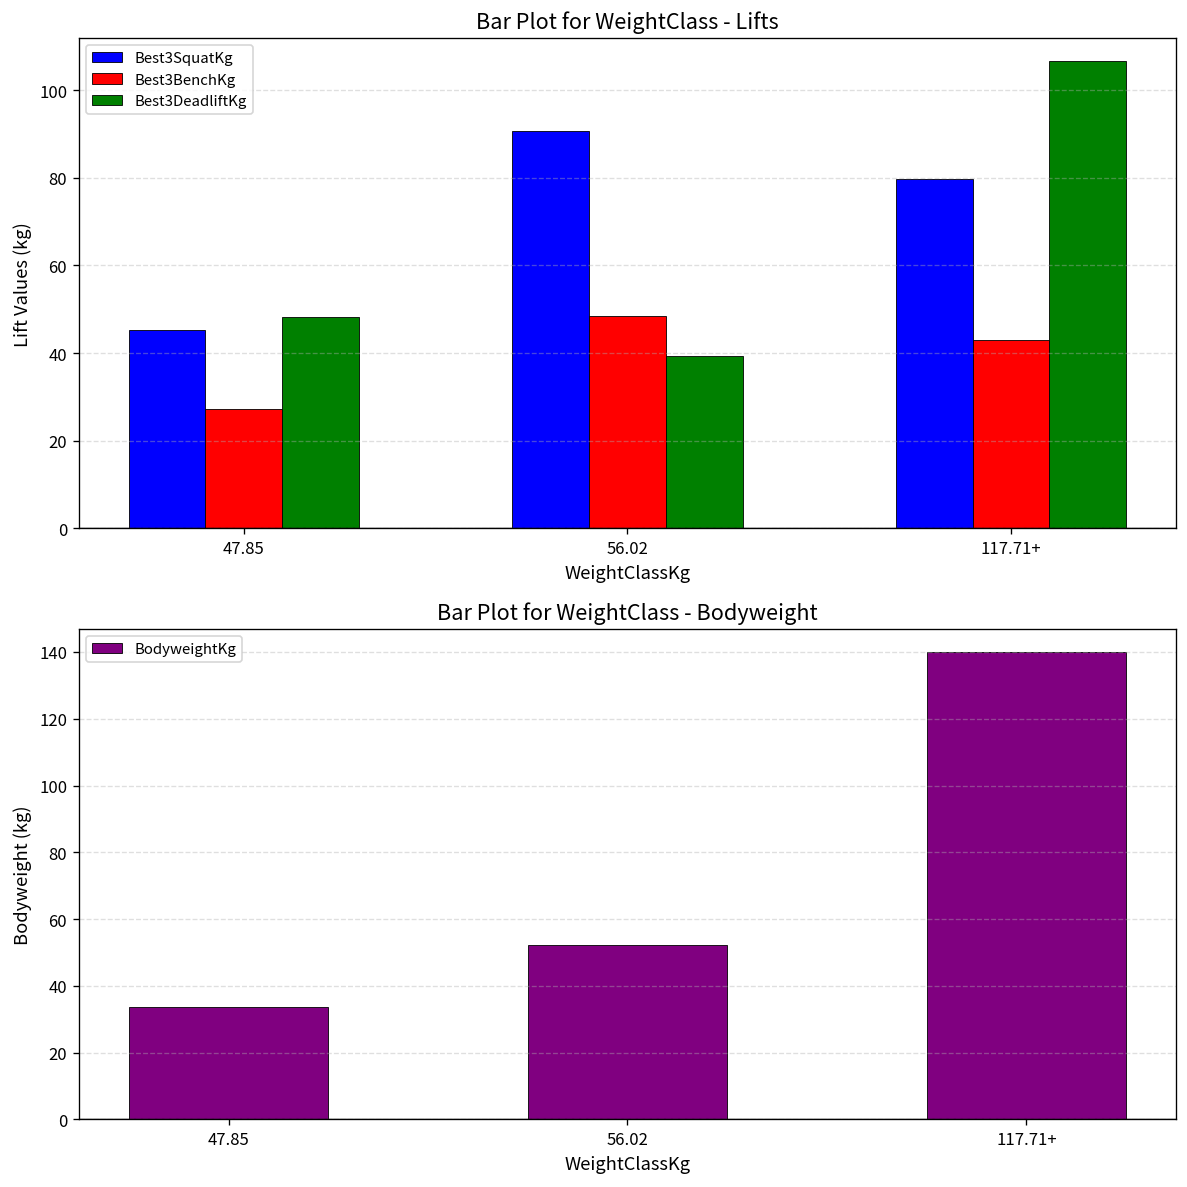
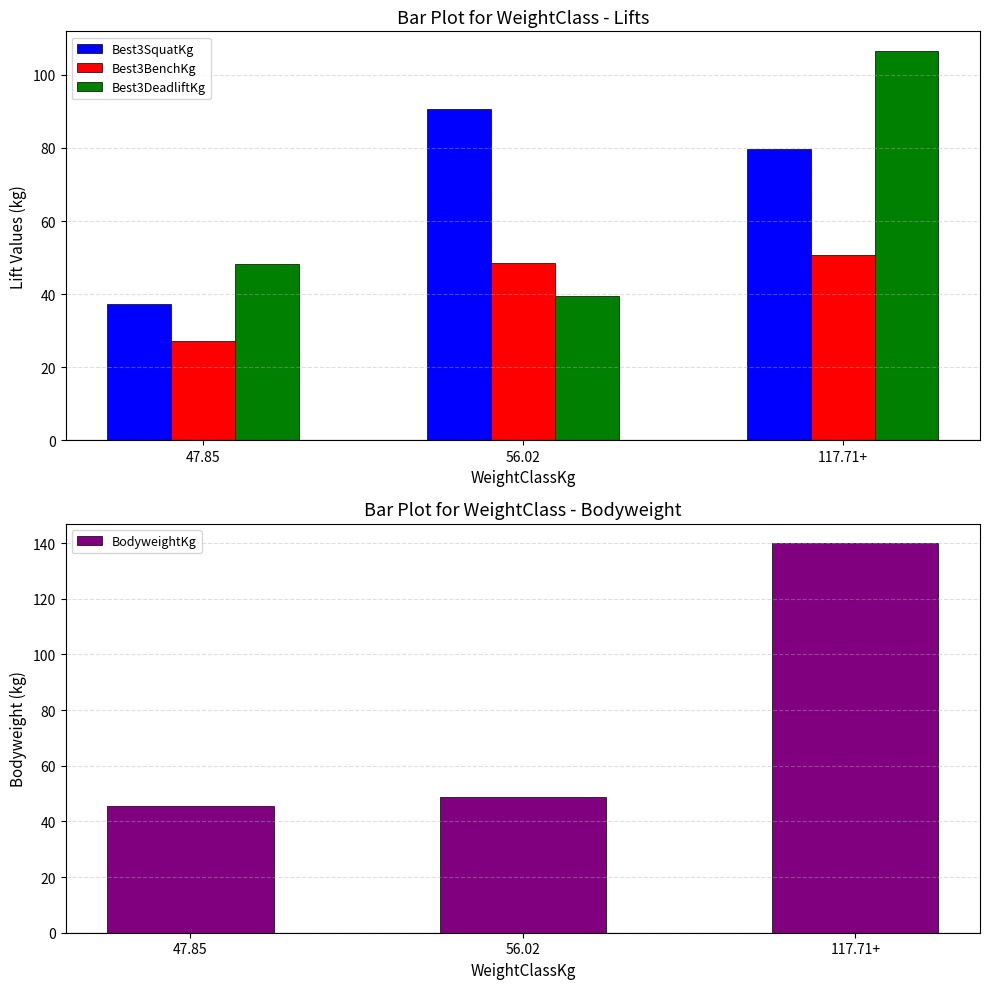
Bar Plot for WeightClass - Lifts, Best3SquatKg, 47.85: 45 -> 37
Bar Plot for WeightClass - Lifts, Best3BenchKg, 117.71+: 43 -> 51
Bar Plot for WeightClass - Bodyweight, 47.85: 34 -> 46
Bar Plot for WeightClass - Bodyweight, 56.02: 52 -> 49
